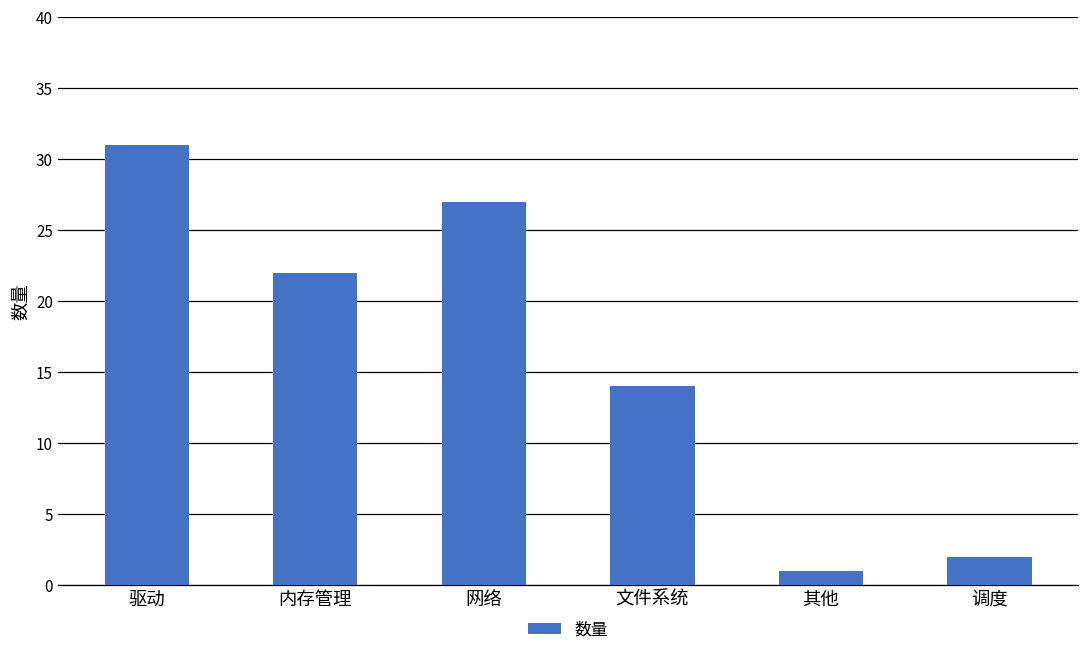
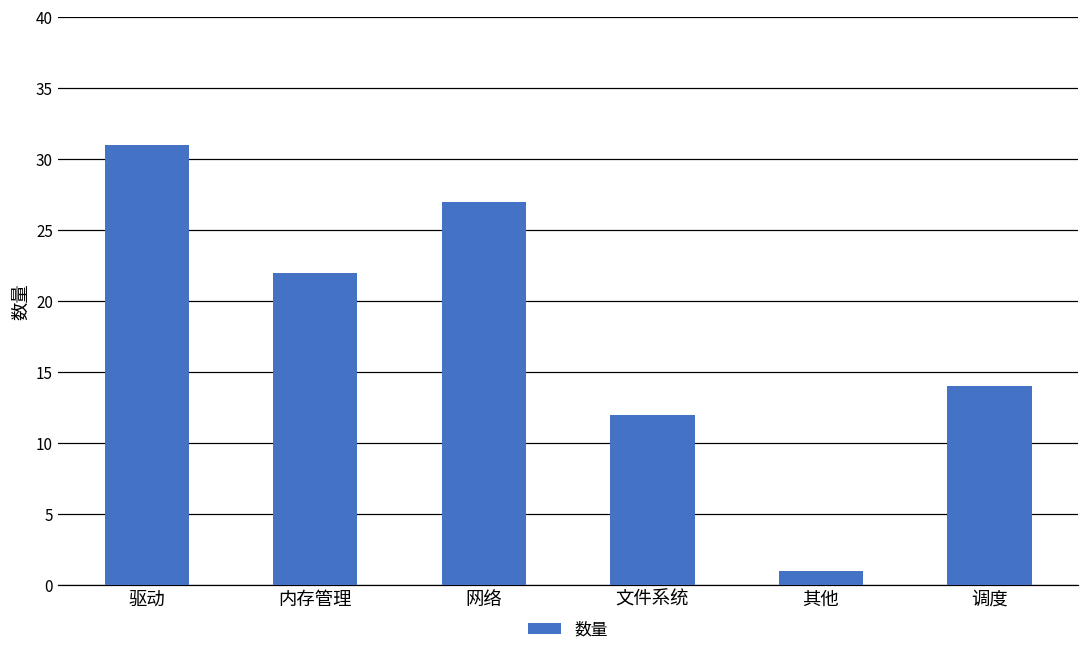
文件系统: 14 -> 12
调度: 2 -> 14
